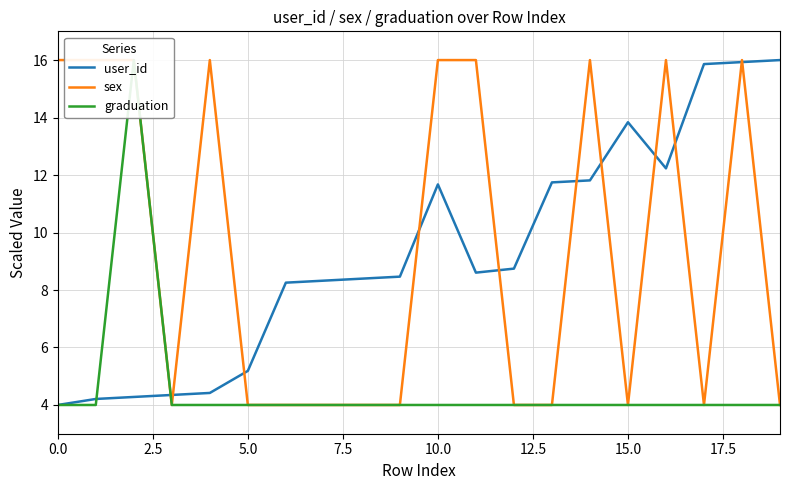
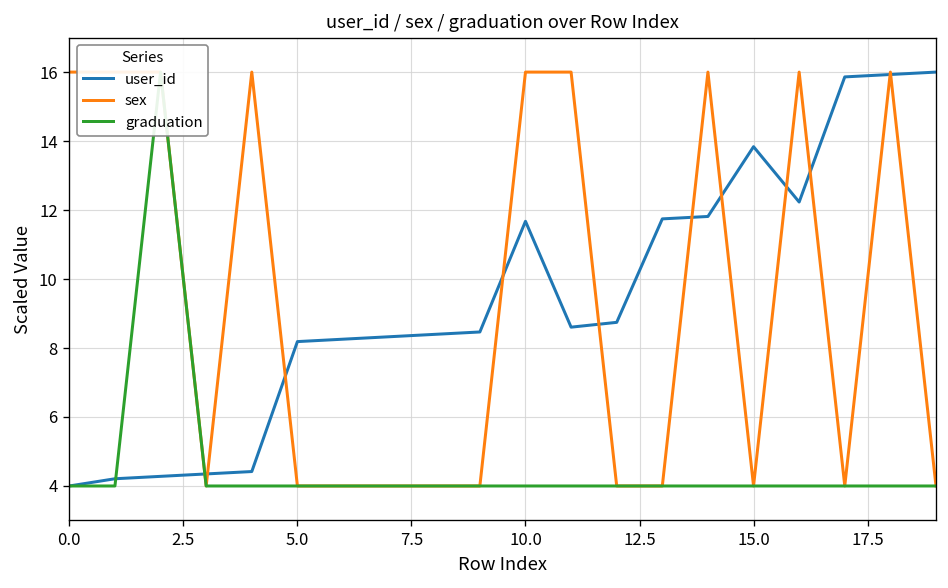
user_id, 5.0: 5.2 -> 8.2
